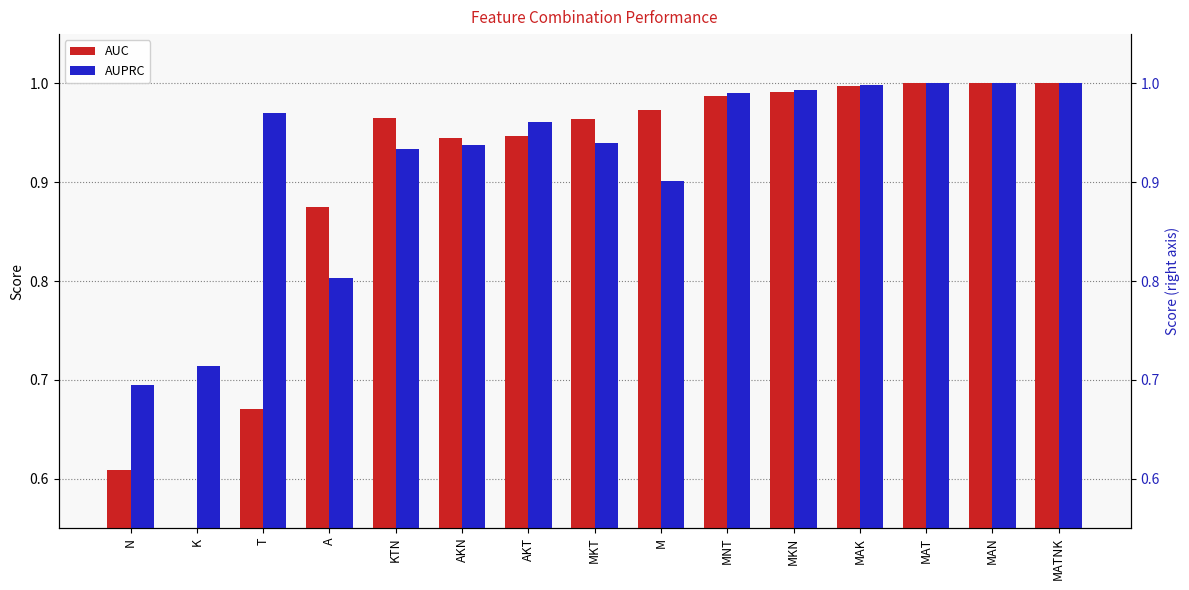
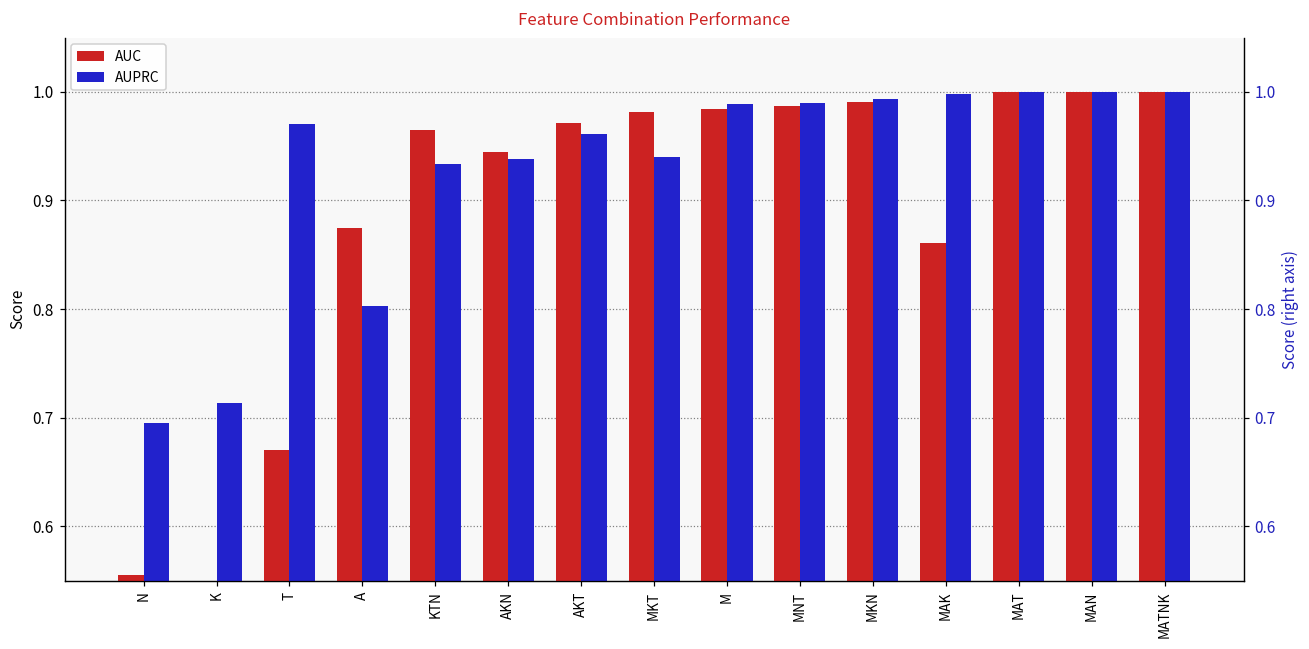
AUC, N: 0.61 -> 0.56
AUC, AKT: 0.95 -> 0.97
AUC, MKT: 0.96 -> 0.98
AUC, M: 0.97 -> 0.98
AUPRC, M: 0.90 -> 0.99
AUC, MAK: 1.00 -> 0.86
